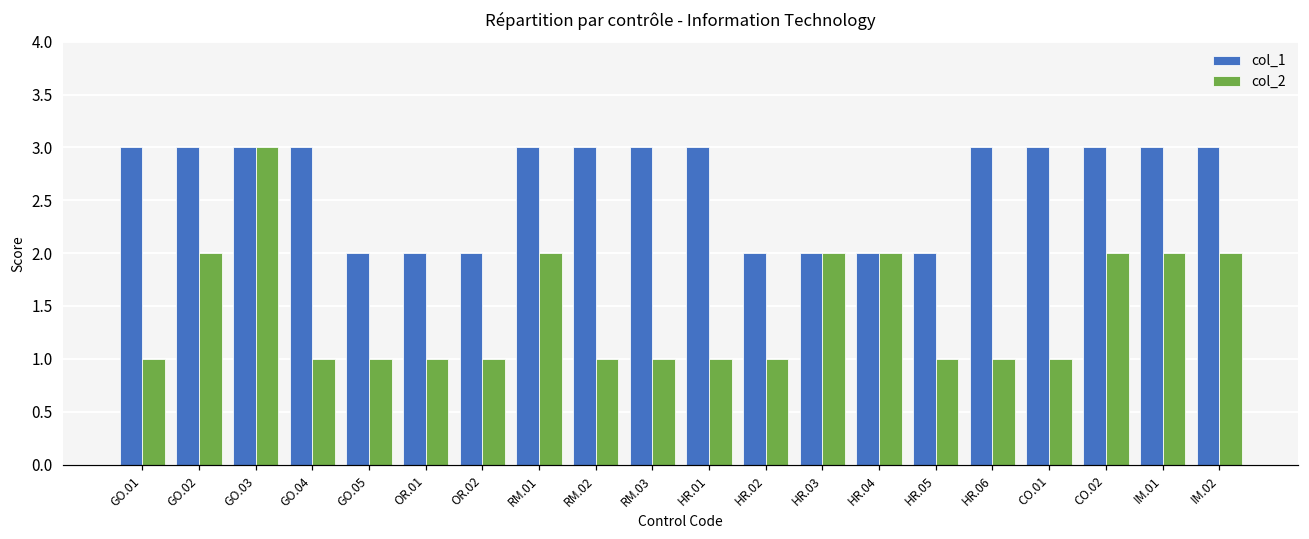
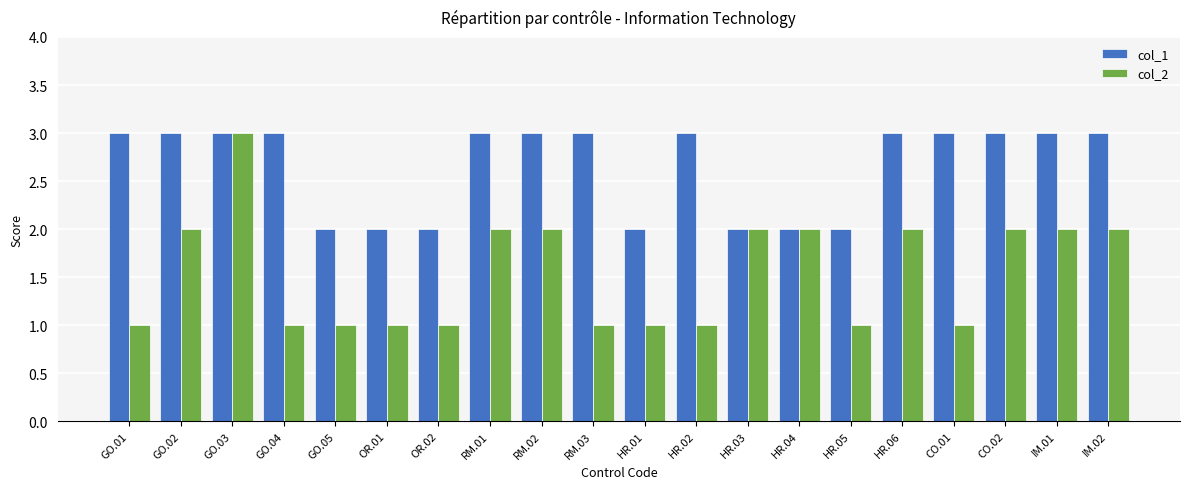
col_2, RM.02: 1 -> 2
col_1, HR.01: 3 -> 2
col_1, HR.02: 2 -> 3
col_2, HR.06: 1 -> 2
